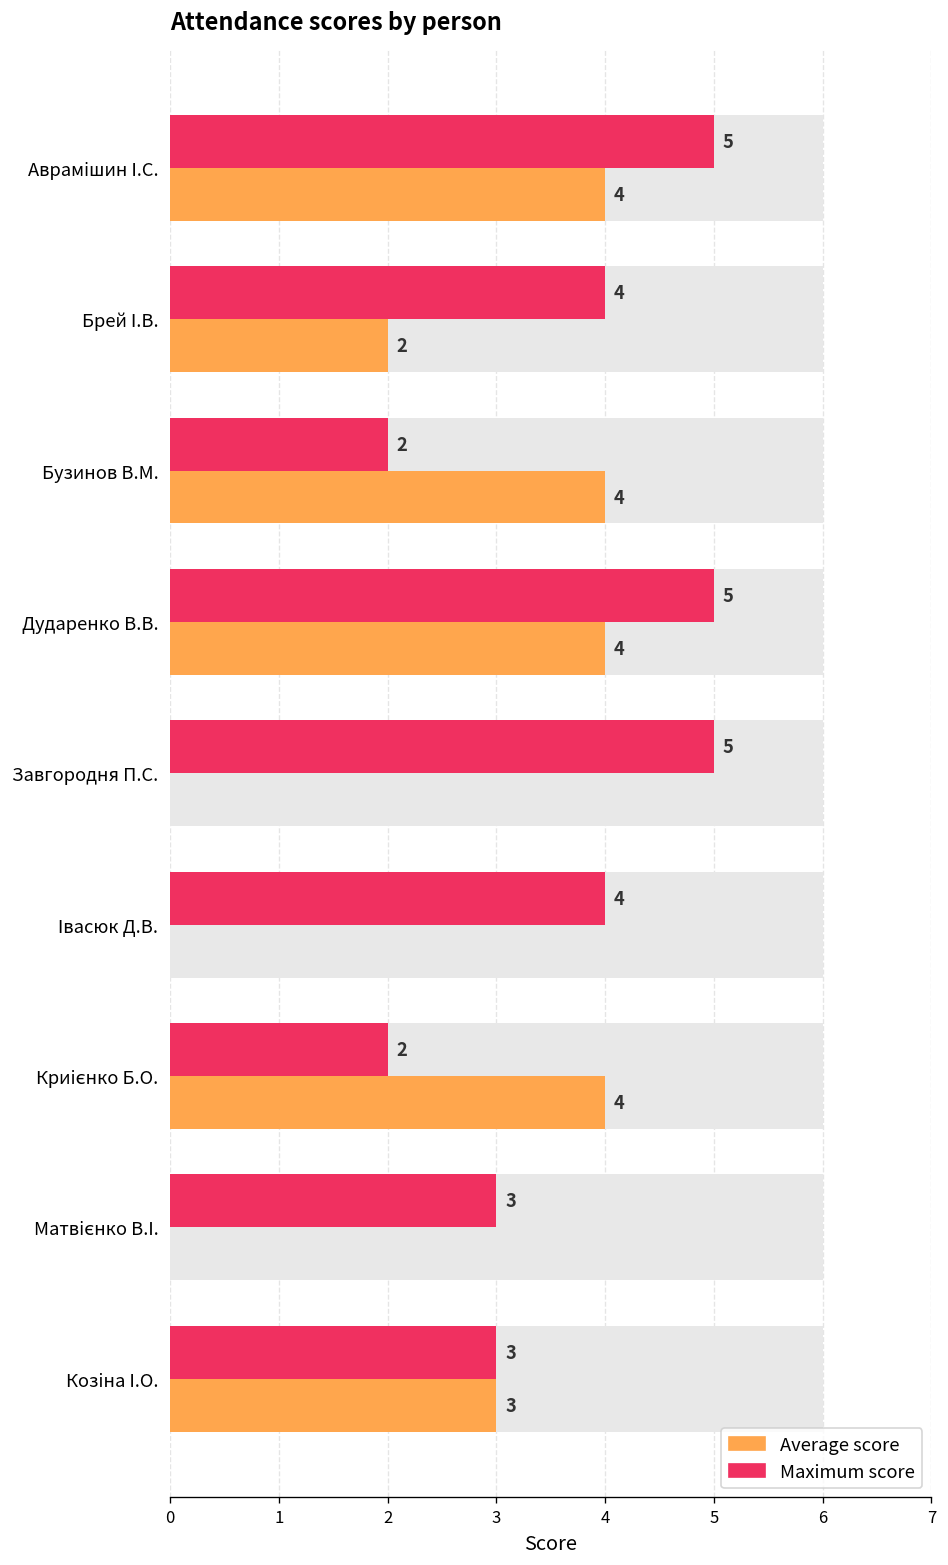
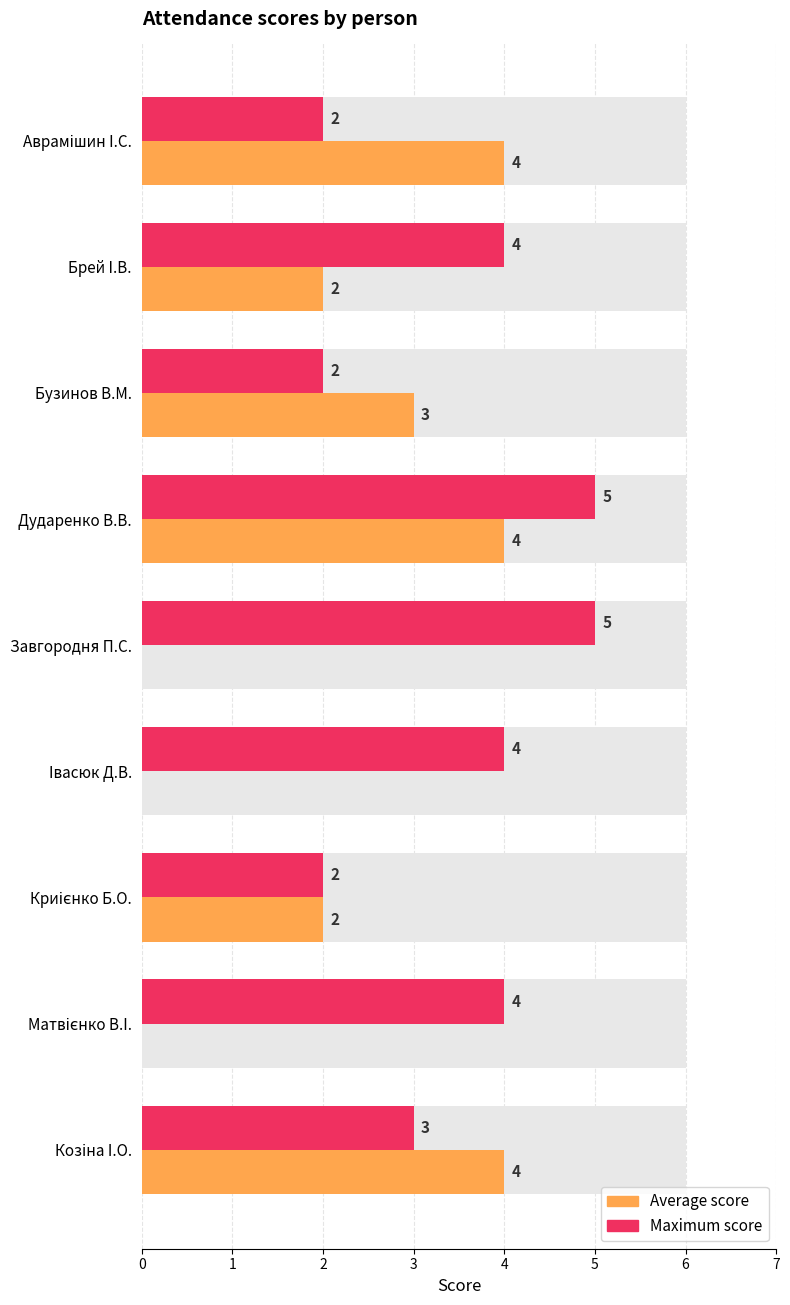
Maximum score, Аврамішин І.С.: 5 -> 2
Average score, Бузинов В.М.: 4 -> 3
Average score, Криієнко Б.О.: 4 -> 2
Maximum score, Матвієнко В.І.: 3 -> 4
Average score, Козіна І.О.: 3 -> 4
